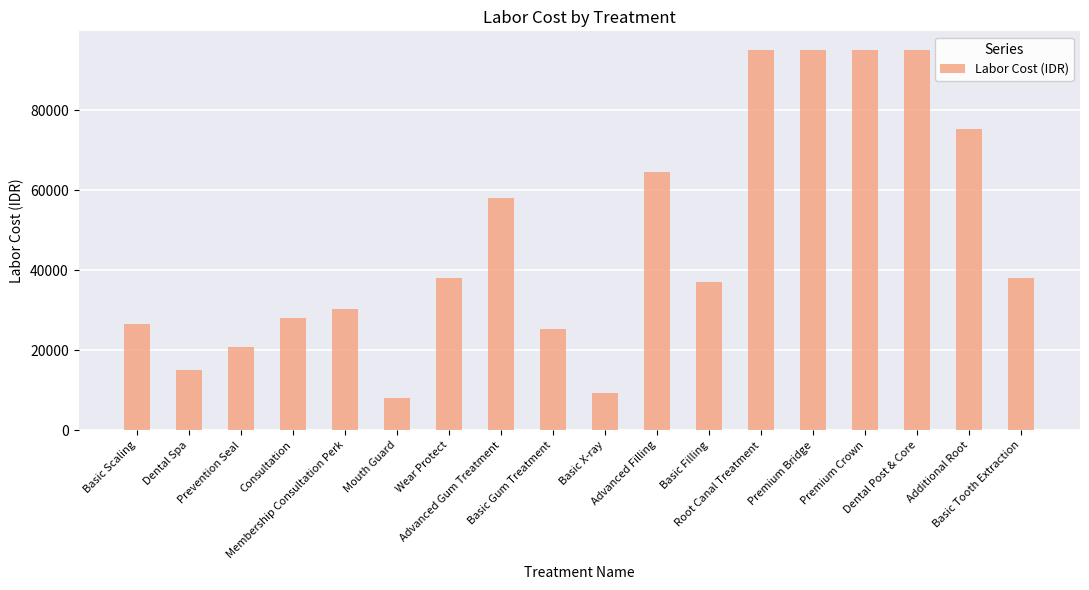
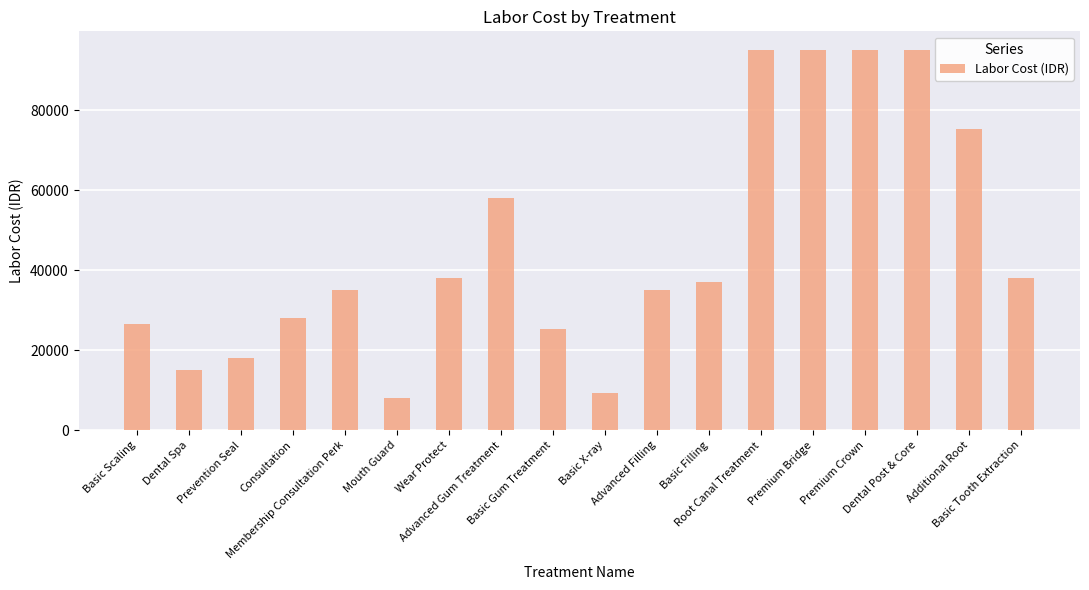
Prevention Seal: 21000 -> 18000
Membership Consultation Perk: 30000 -> 35000
Advanced Filling: 65000 -> 35000
